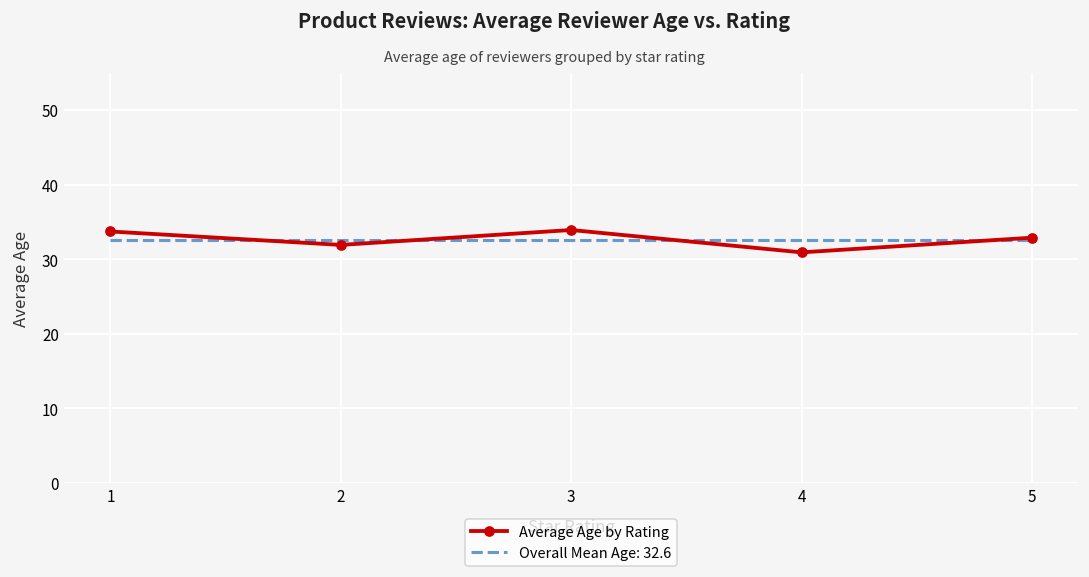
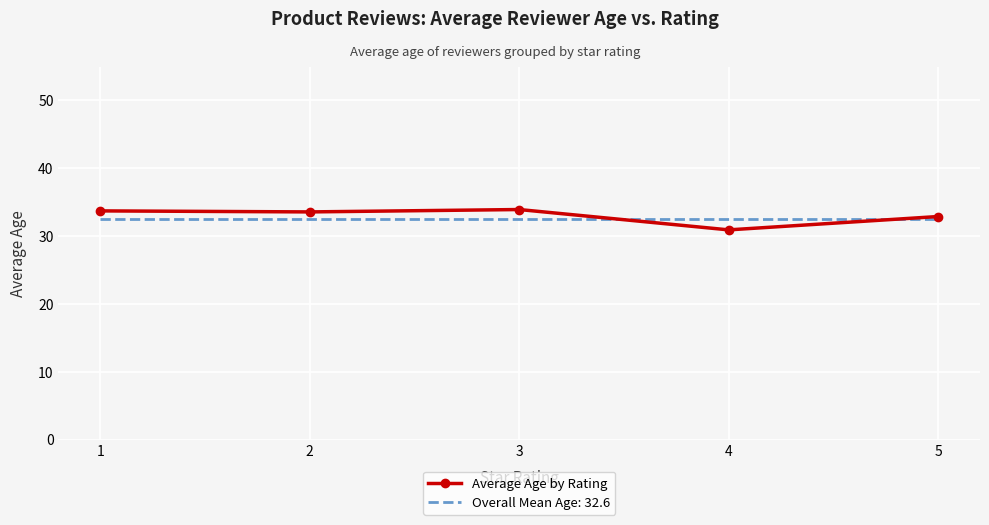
Average Age by Rating, 2: 32 -> 34
